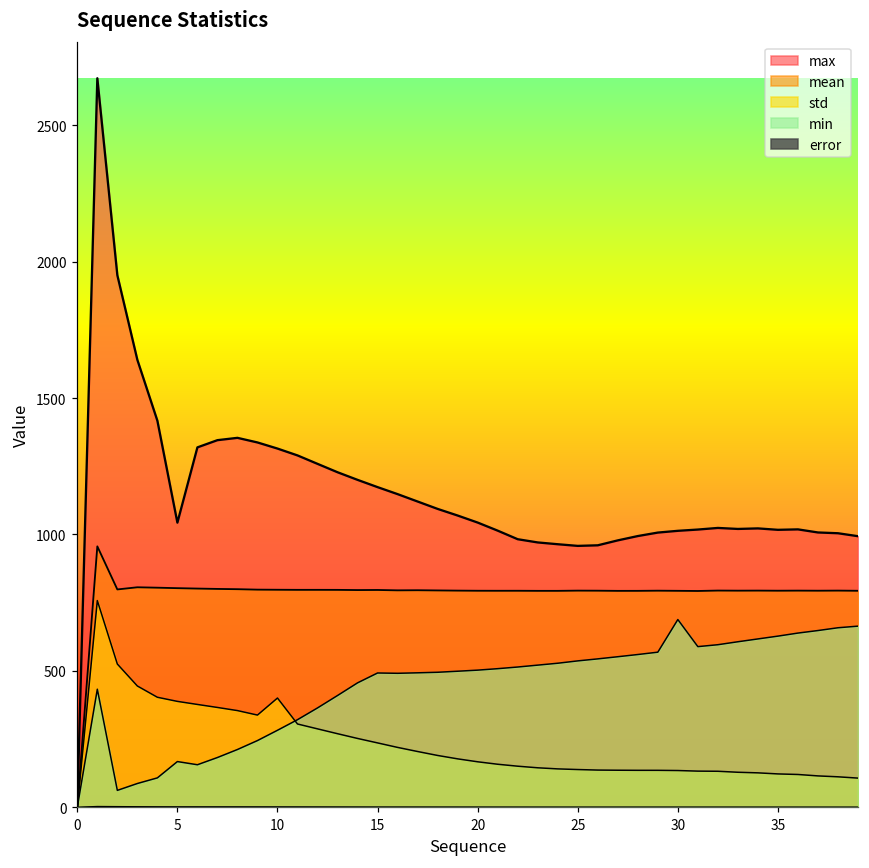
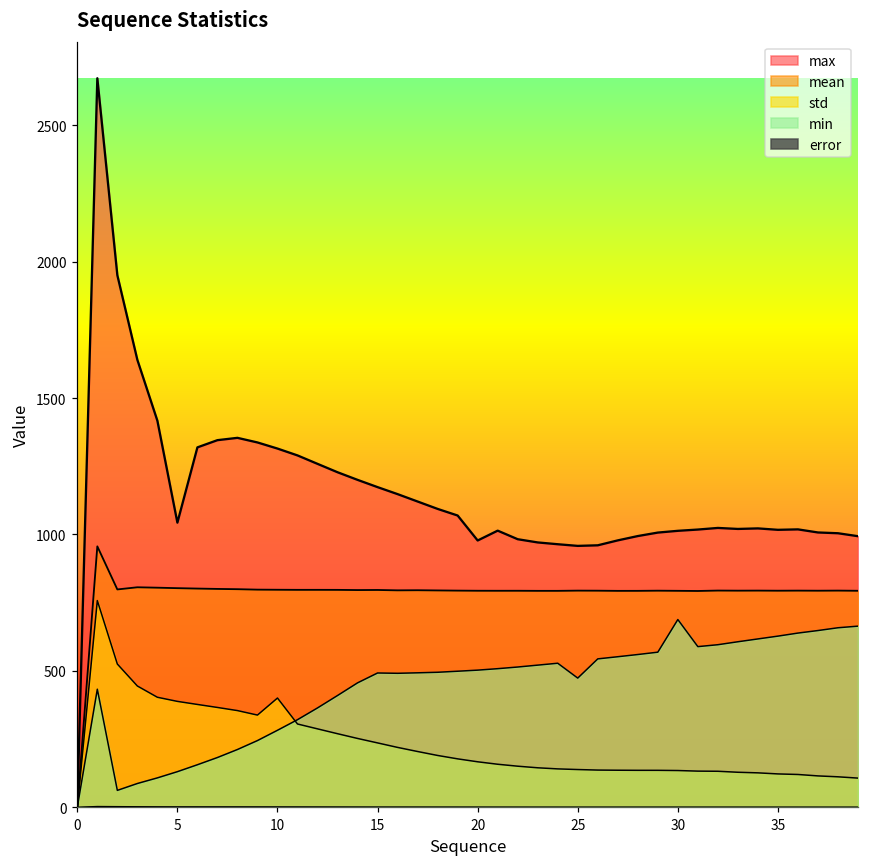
min, 5: 170 -> 130
max, 20: 1040 -> 980
min, 25: 540 -> 470
